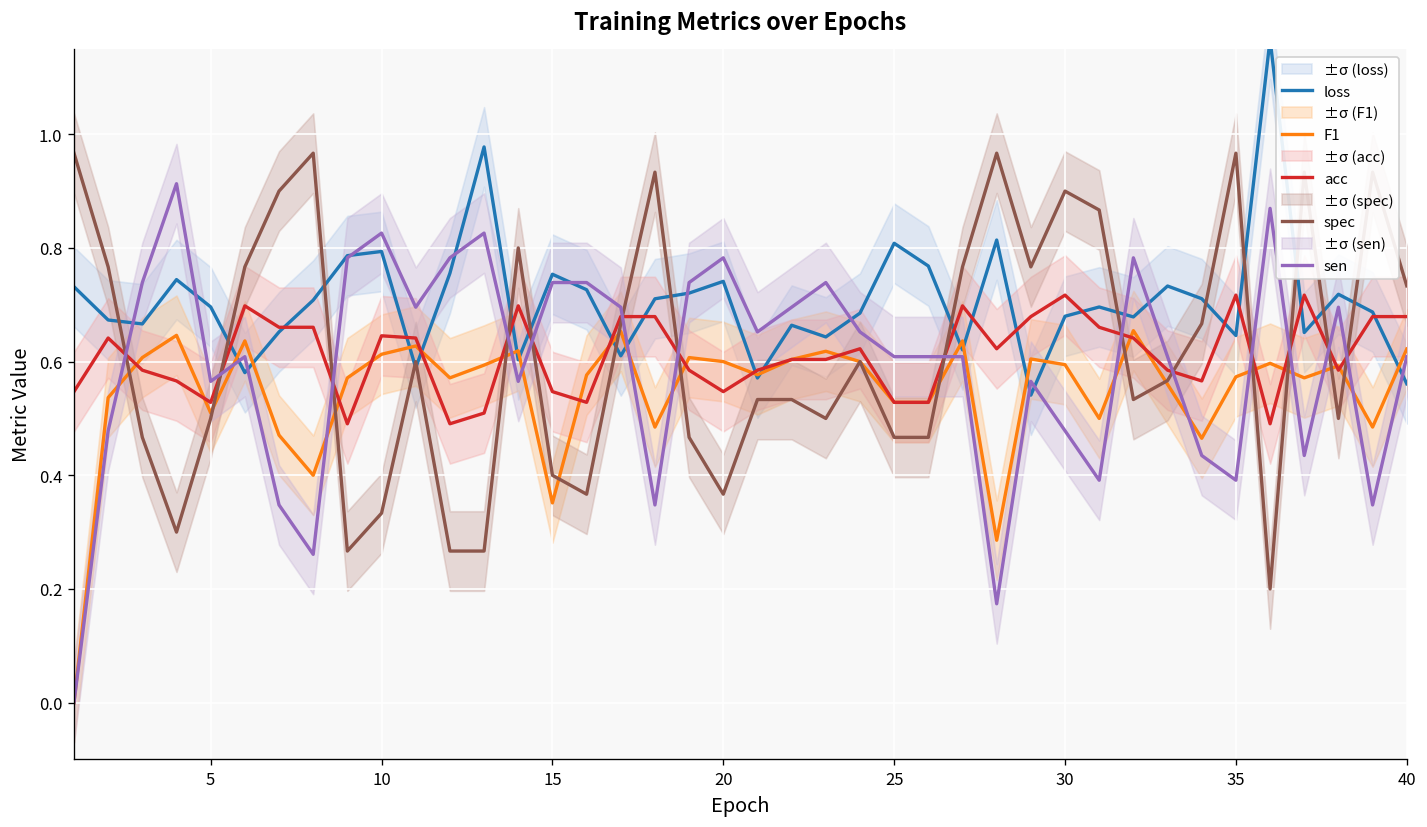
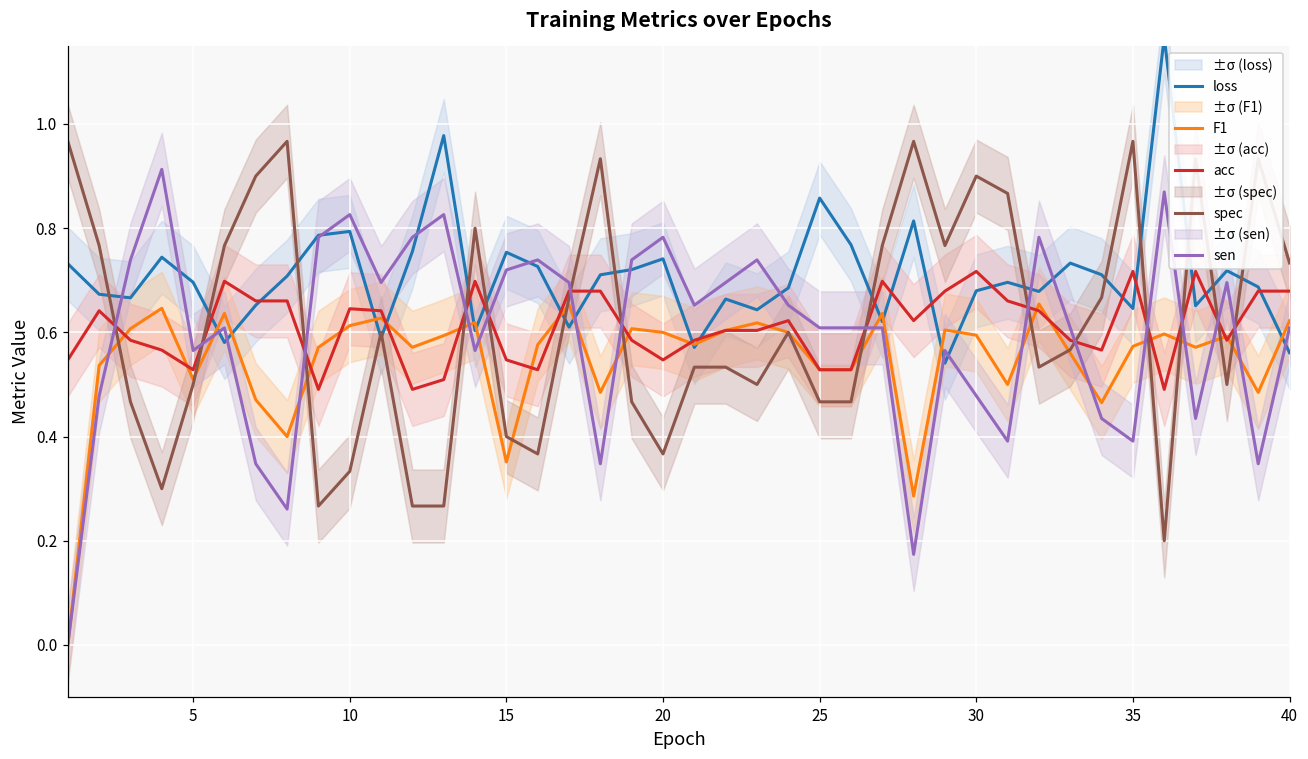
sen, 15: 0.74 -> 0.72
loss, 25: 0.81 -> 0.86
